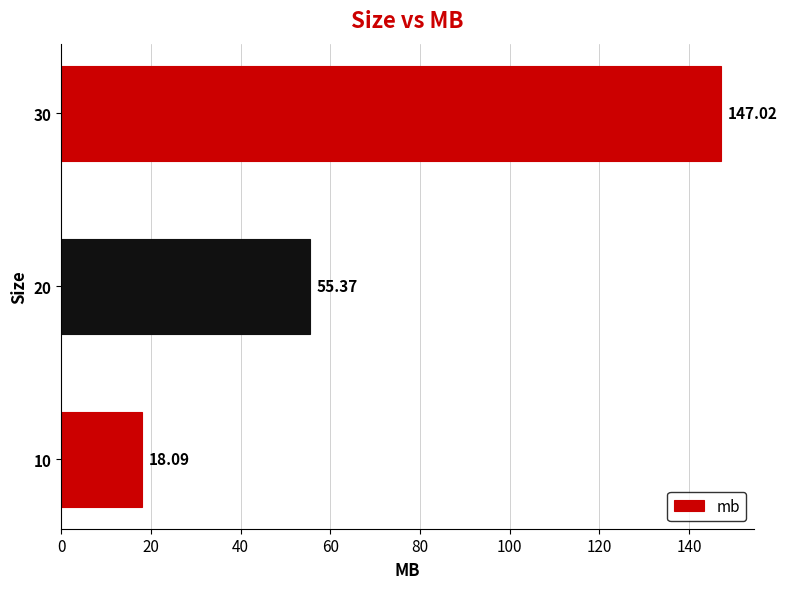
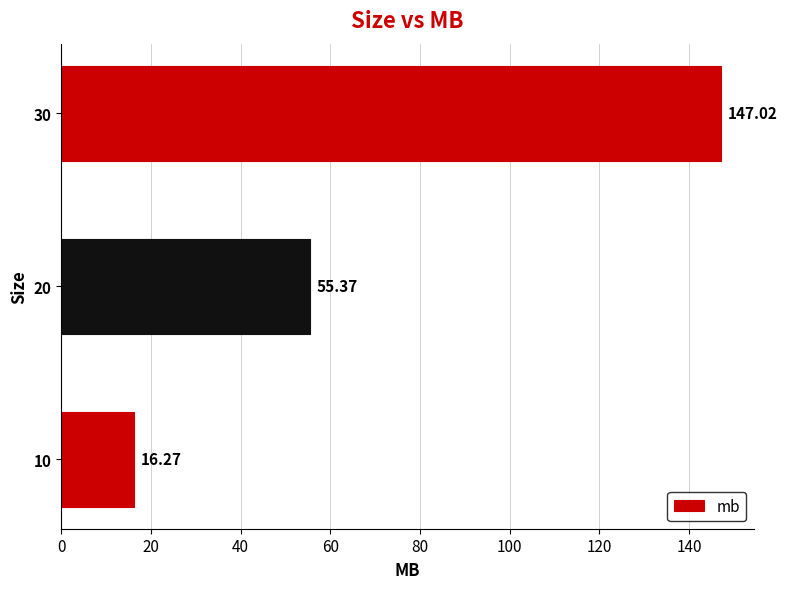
10: 18.09 -> 16.27
